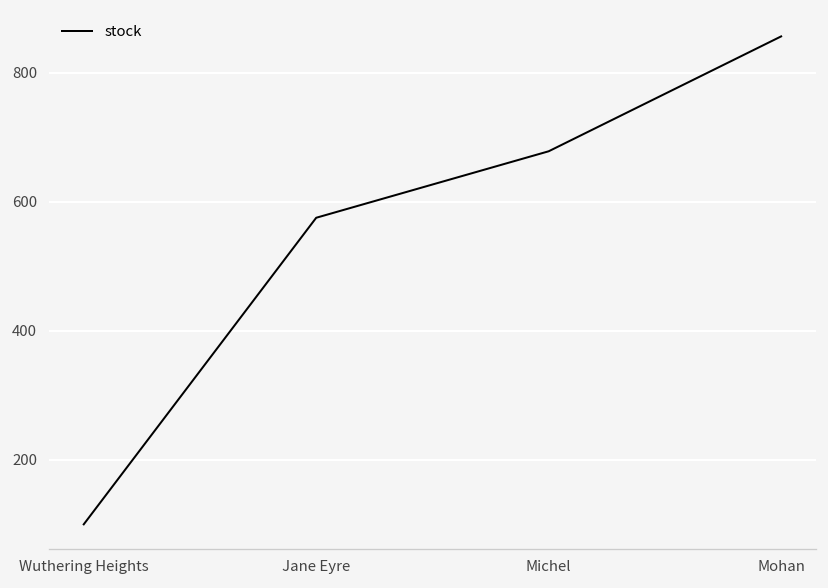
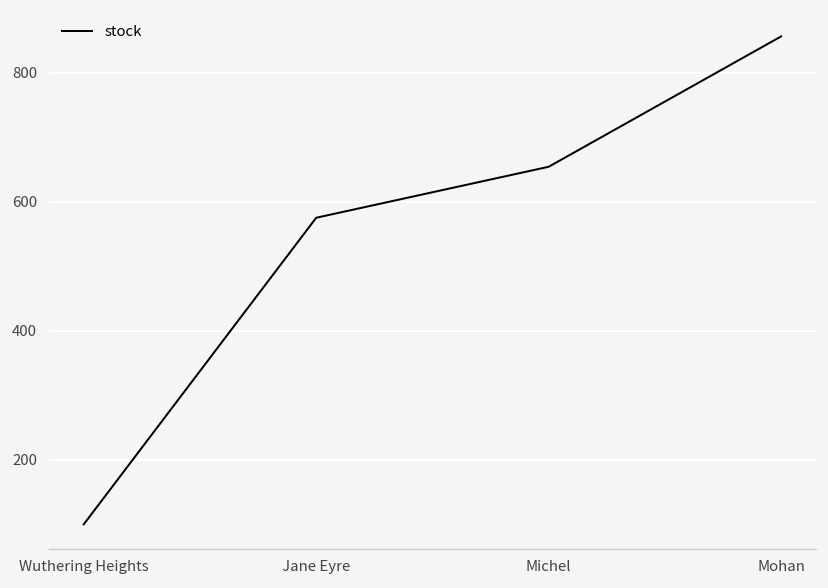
Michel: 680 -> 650
